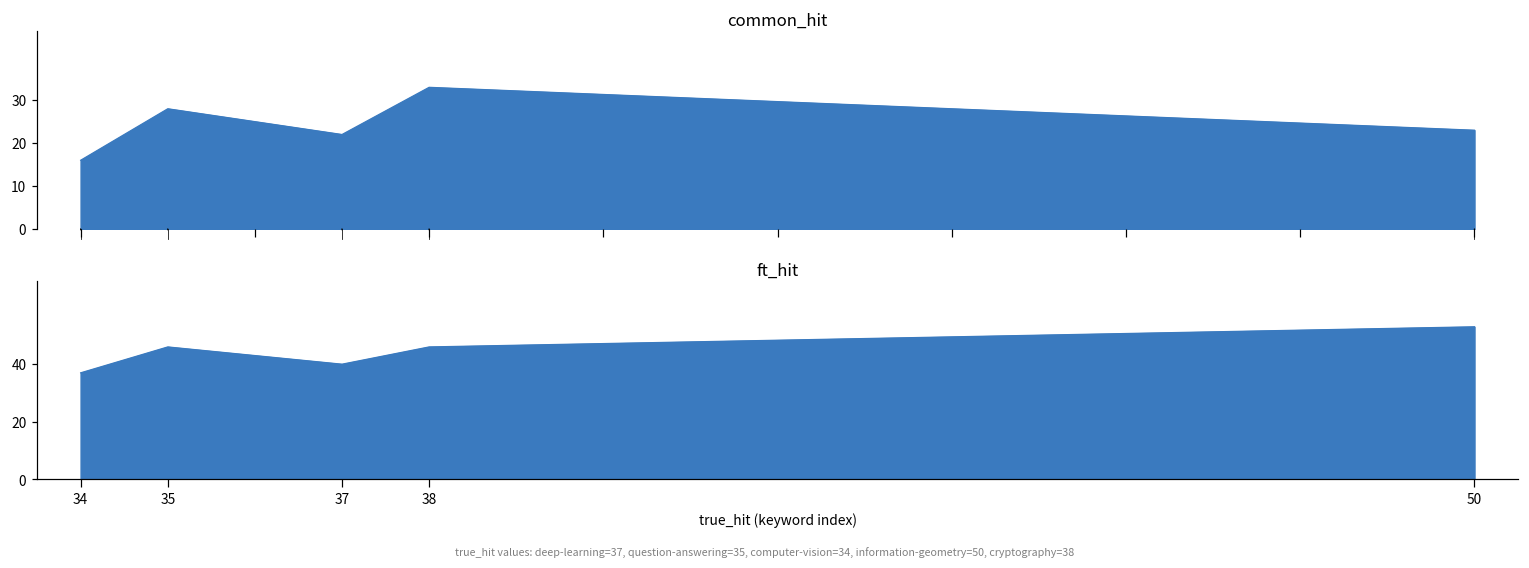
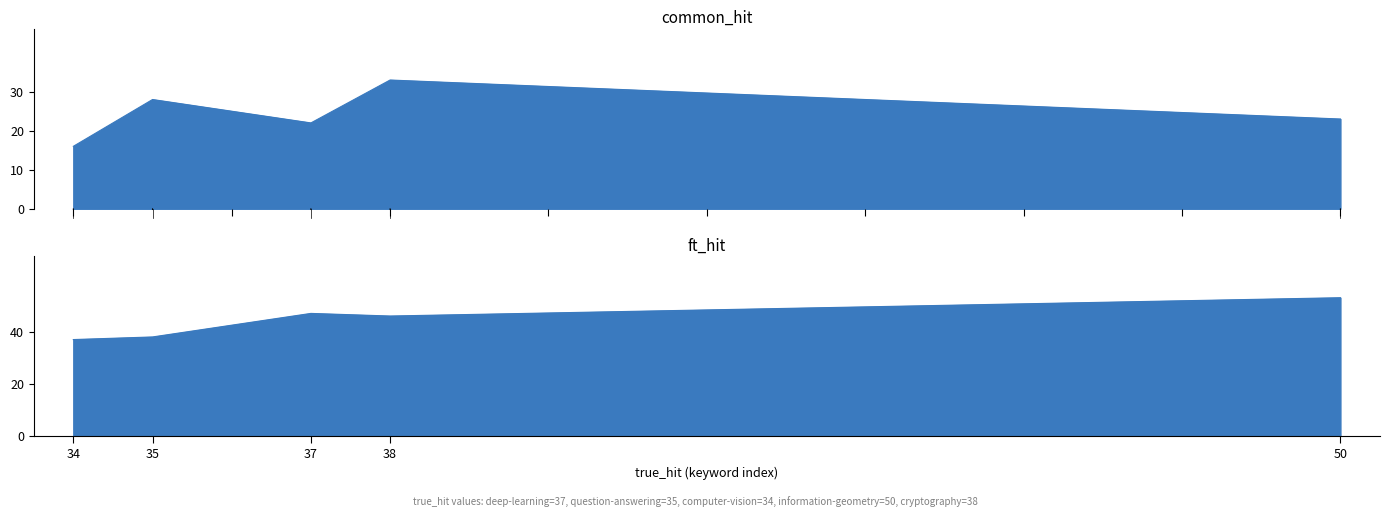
ft_hit, 35: 46 -> 38
ft_hit, 37: 40 -> 47
